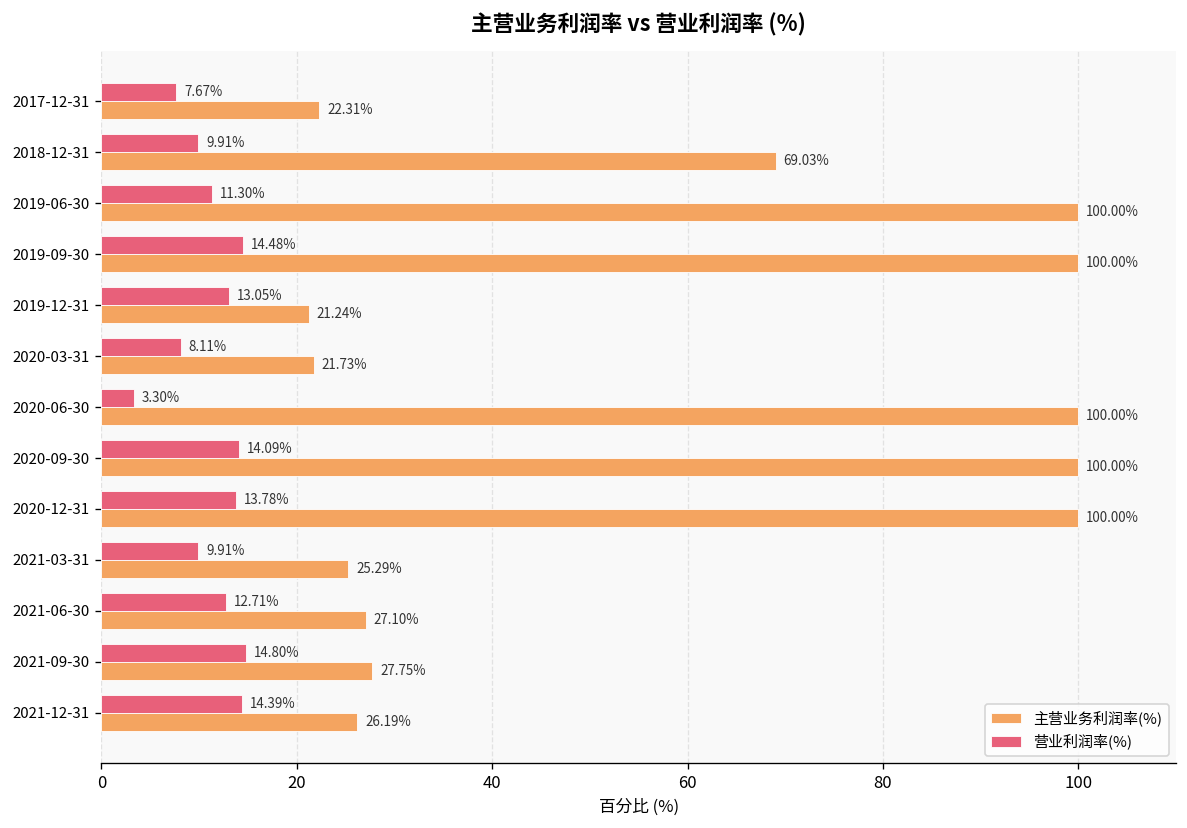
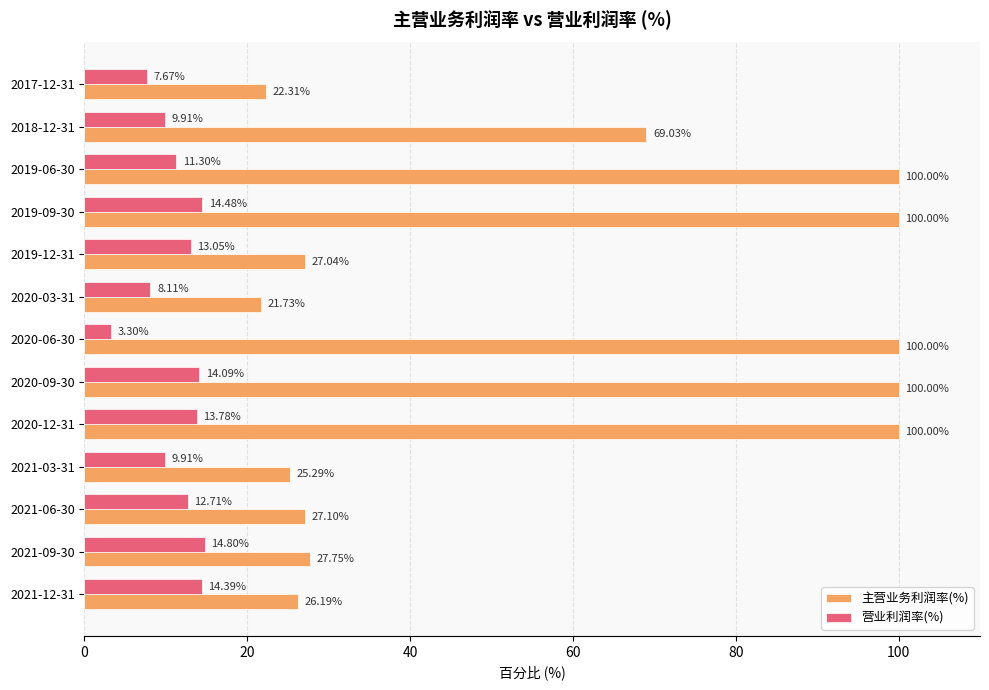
主营业务利润率(%), 2019-12-31: 21.24% -> 27.04%
